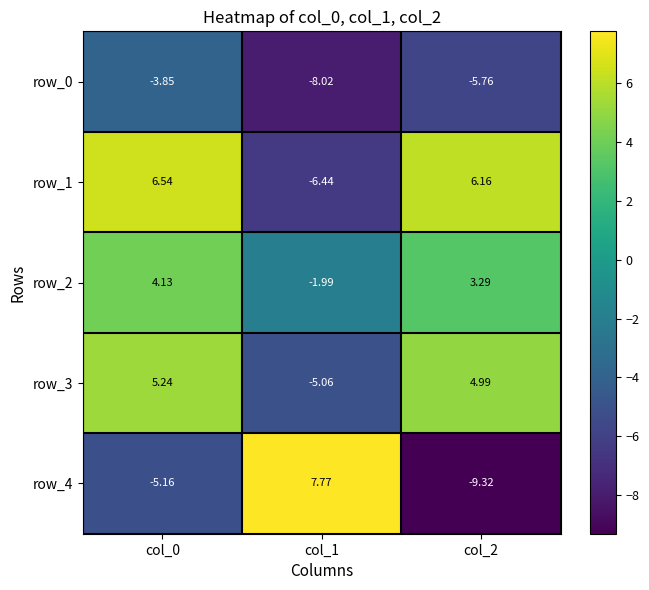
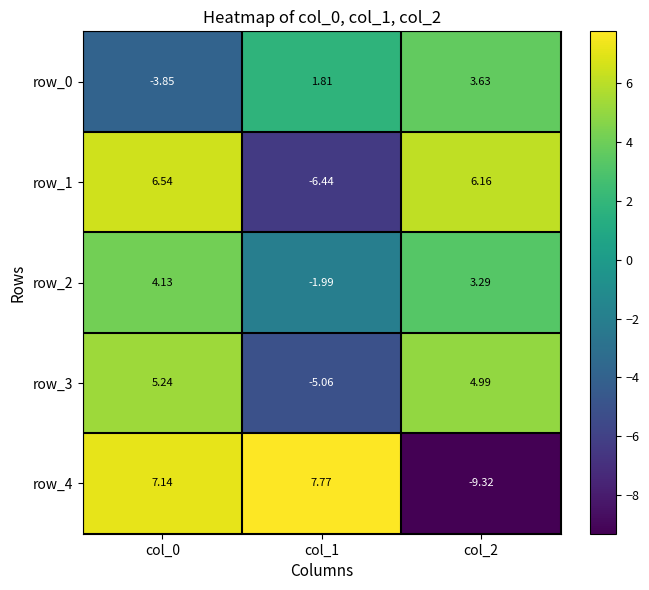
row_0, col_1: -8.02 -> 1.81
row_0, col_2: -5.76 -> 3.63
row_4, col_0: -5.16 -> 7.14
